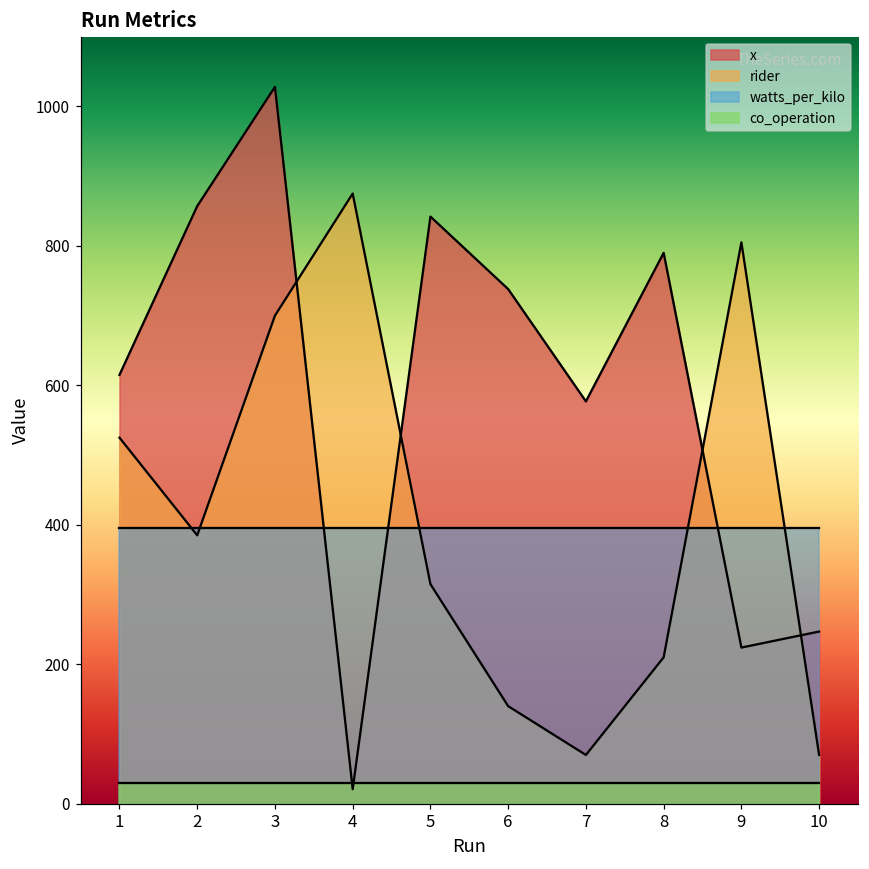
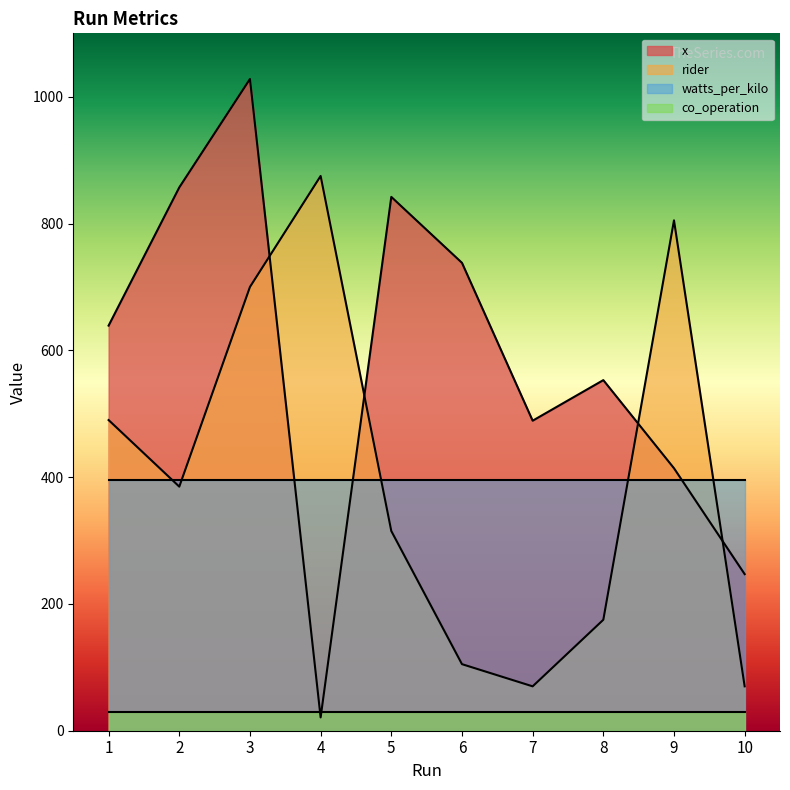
x, 1: 620 -> 640
rider, 1: 530 -> 490
rider, 6: 140 -> 110
x, 7: 580 -> 490
x, 8: 790 -> 550
rider, 8: 210 -> 180
x, 9: 220 -> 410
